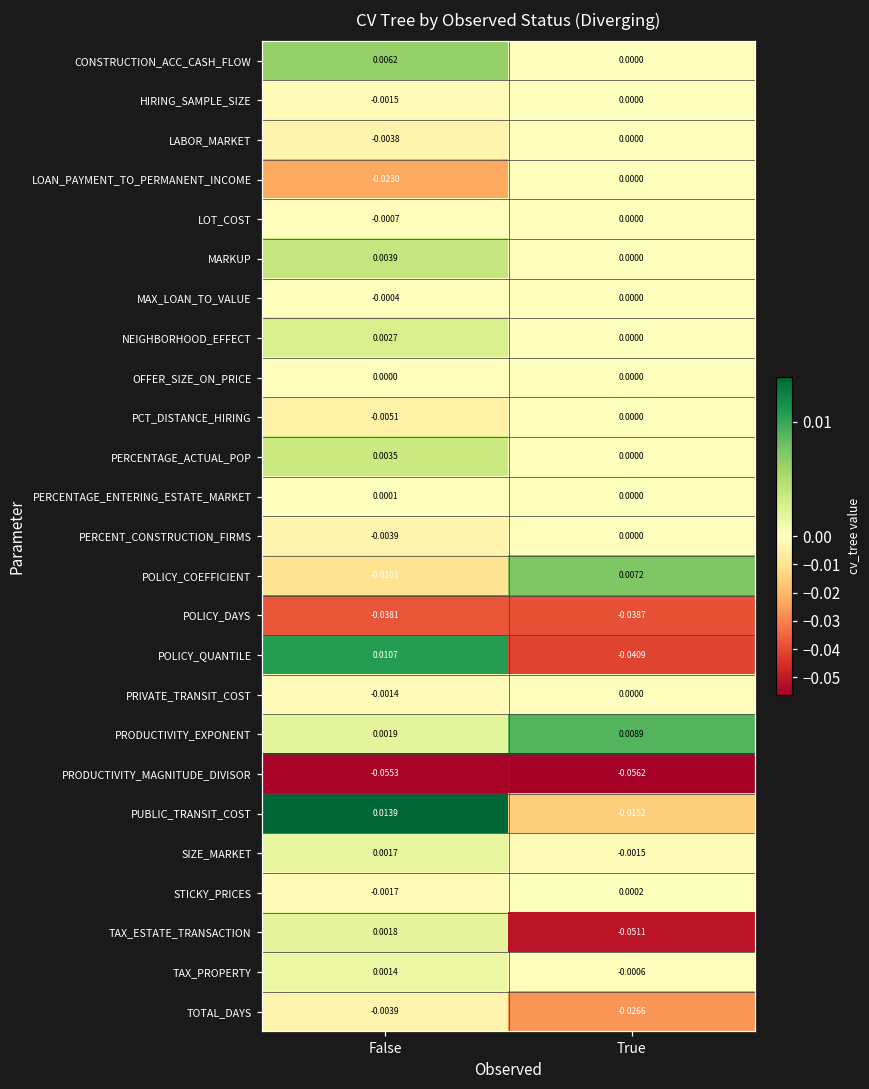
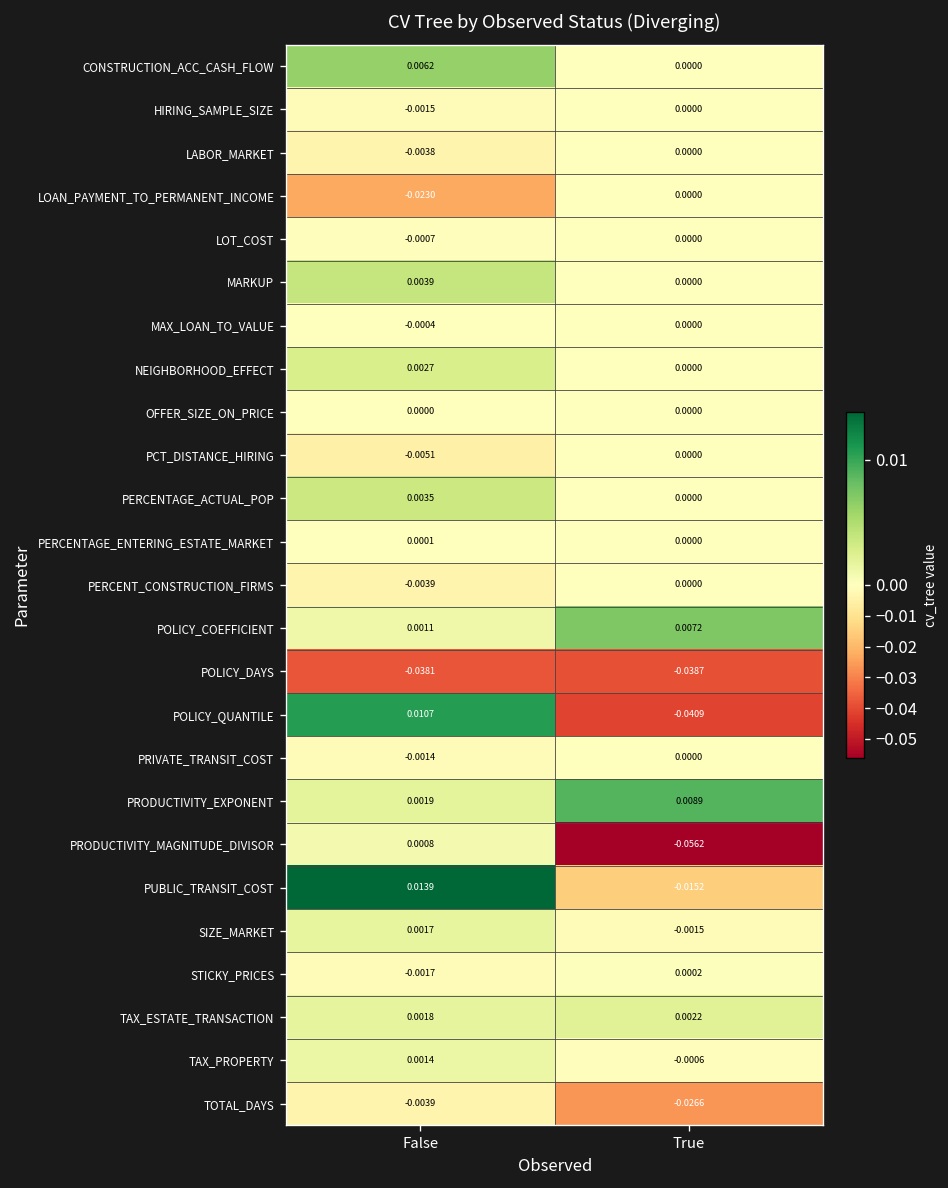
POLICY_COEFFICIENT, False: -0.0101 -> 0.0011
PRODUCTIVITY_MAGNITUDE_DIVISOR, False: -0.0553 -> 0.0008
TAX_ESTATE_TRANSACTION, True: -0.0511 -> 0.0022
